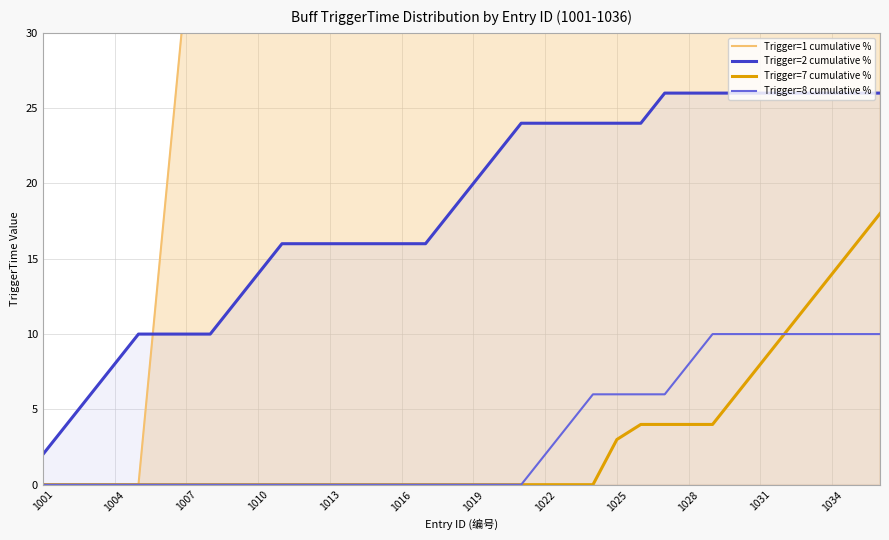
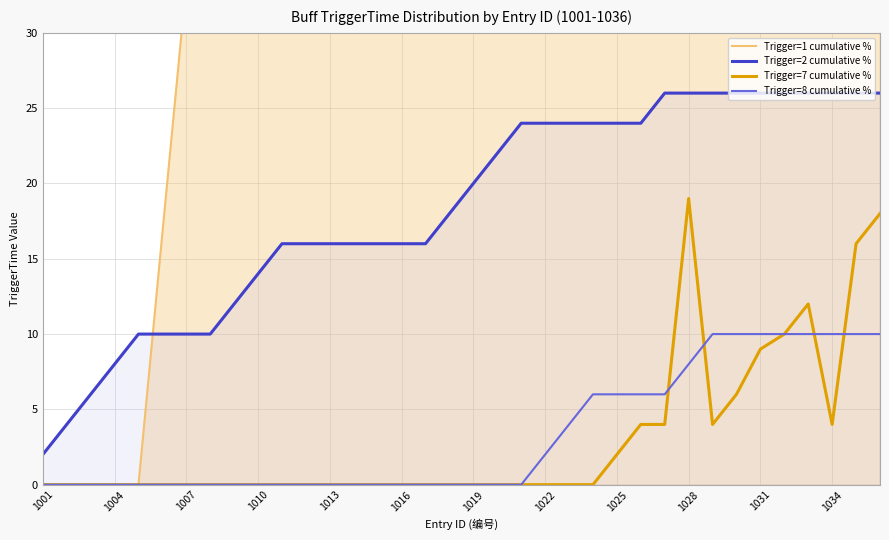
Trigger=7 cumulative %, 1025: 3 -> 2
Trigger=7 cumulative %, 1028: 4 -> 19
Trigger=7 cumulative %, 1031: 8 -> 9
Trigger=7 cumulative %, 1034: 14 -> 4
